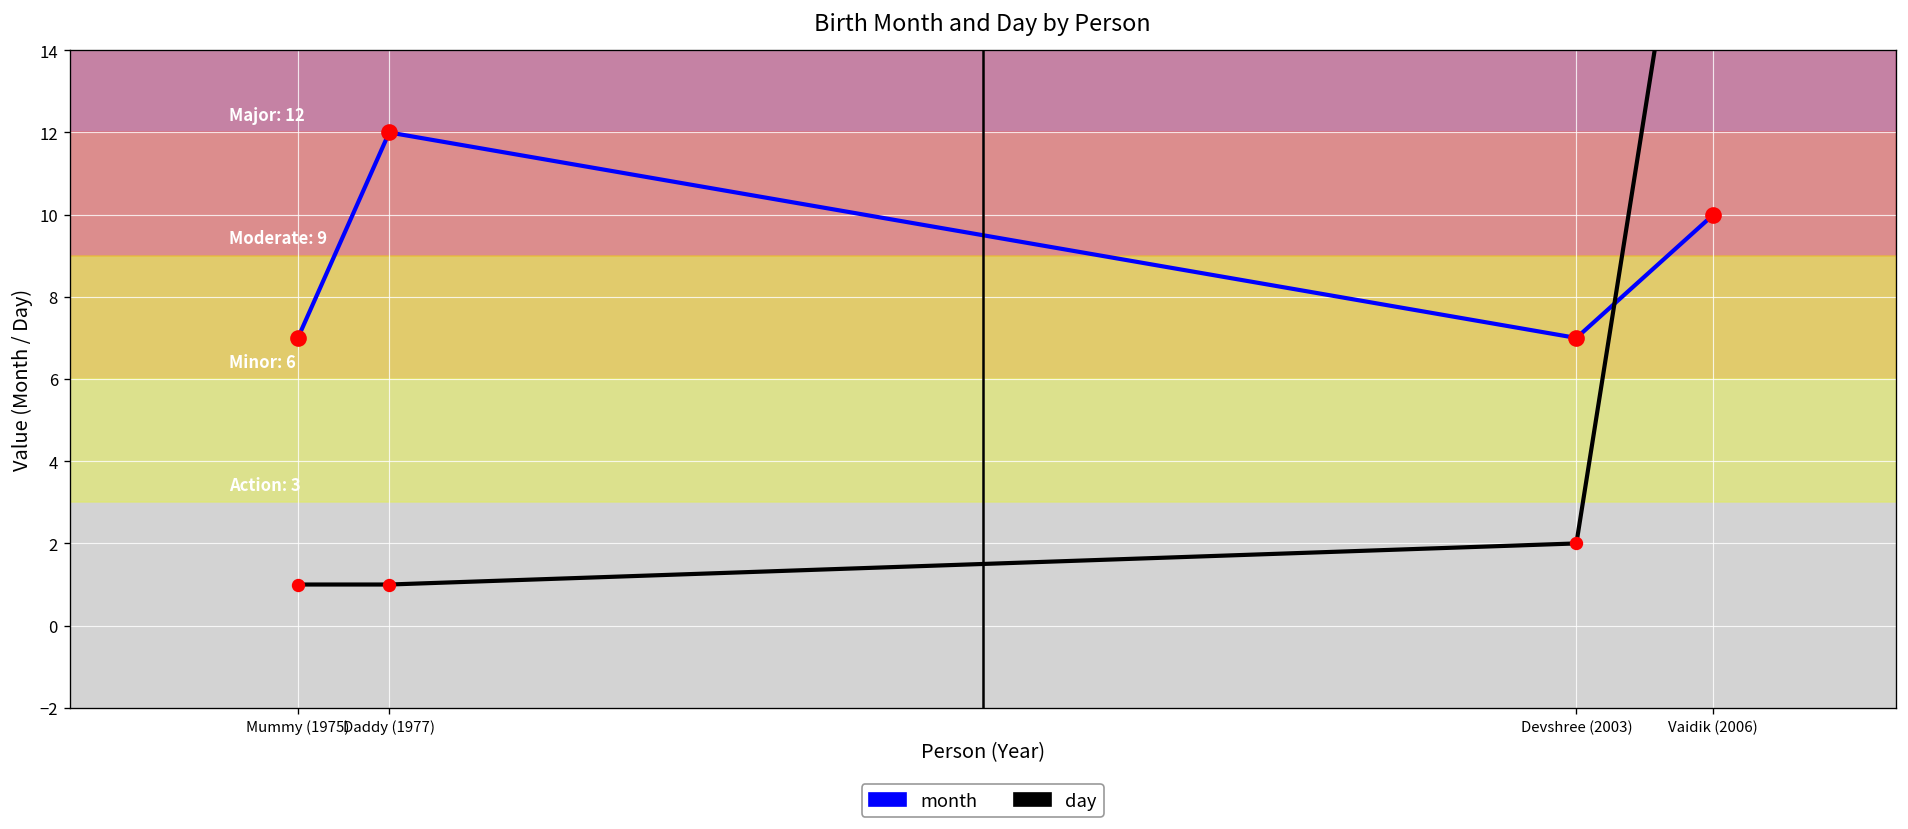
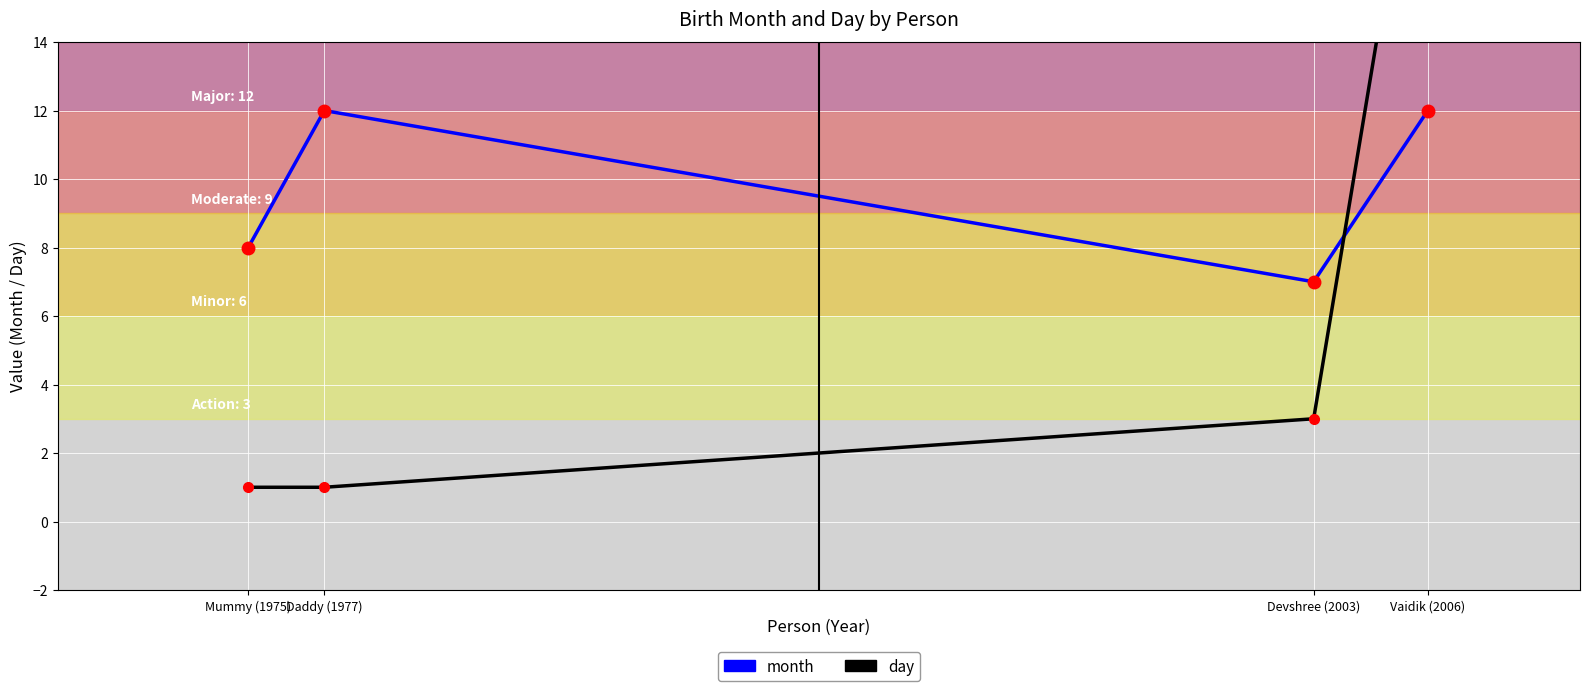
month, Mummy (1975): 7 -> 8
day, Devshree (2003): 2 -> 3
month, Vaidik (2006): 10 -> 12
